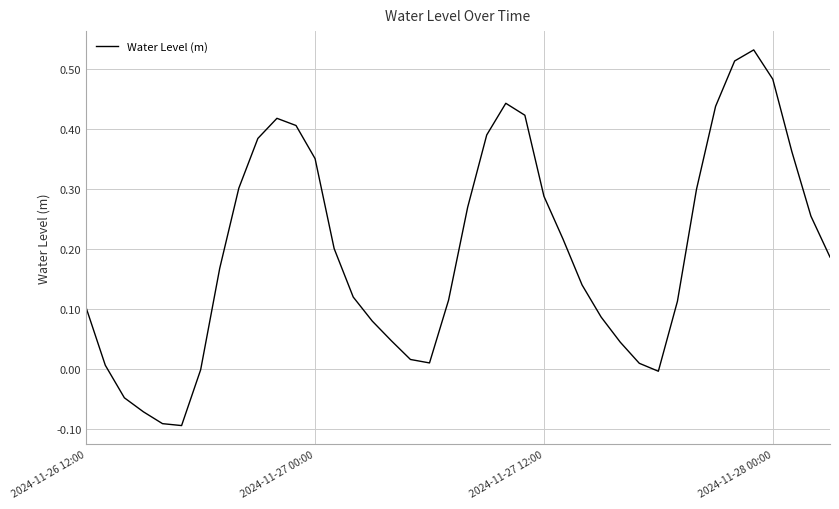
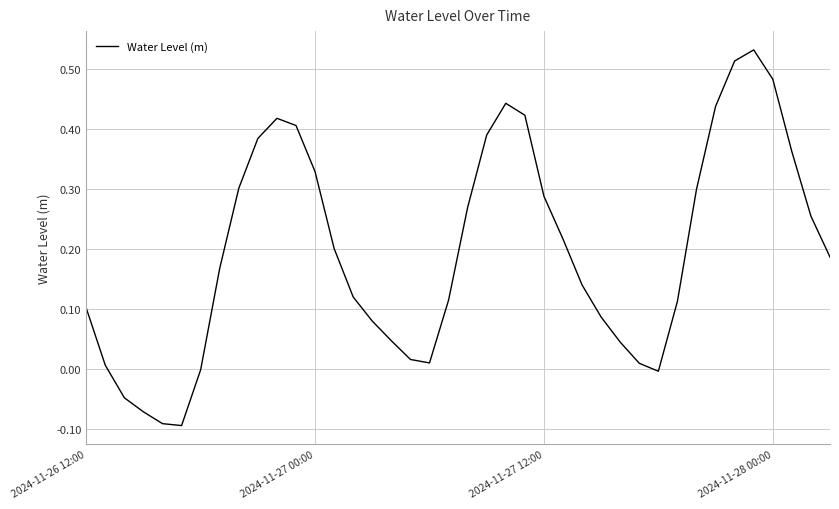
2024-11-27 00:00: 0.35 -> 0.33
